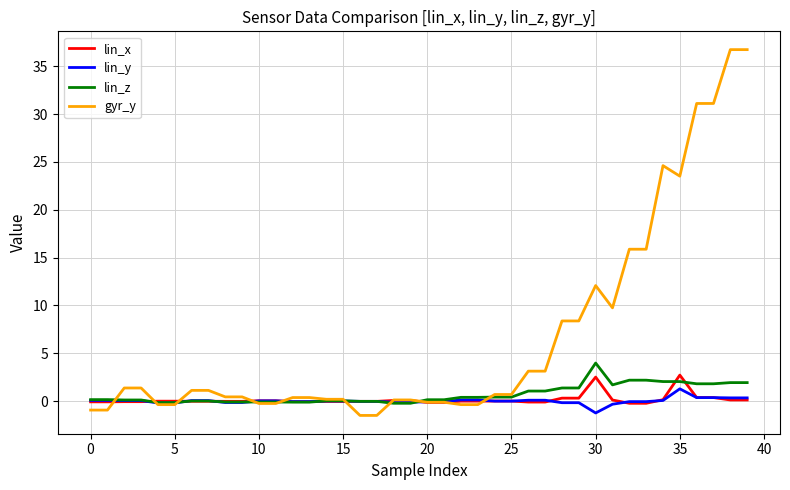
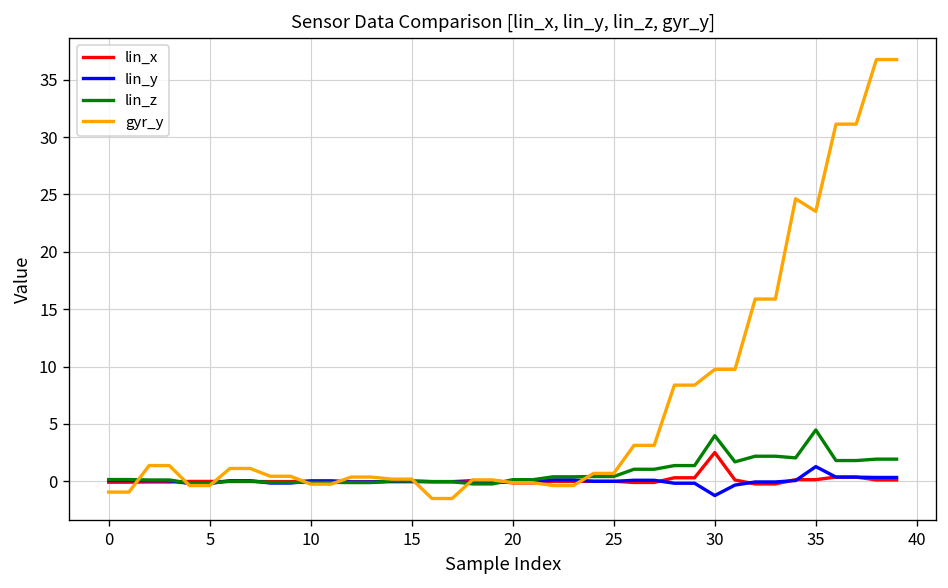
gyr_y, 30: 12 -> 10
lin_x, 35: 3 -> 0
lin_z, 35: 2 -> 4
